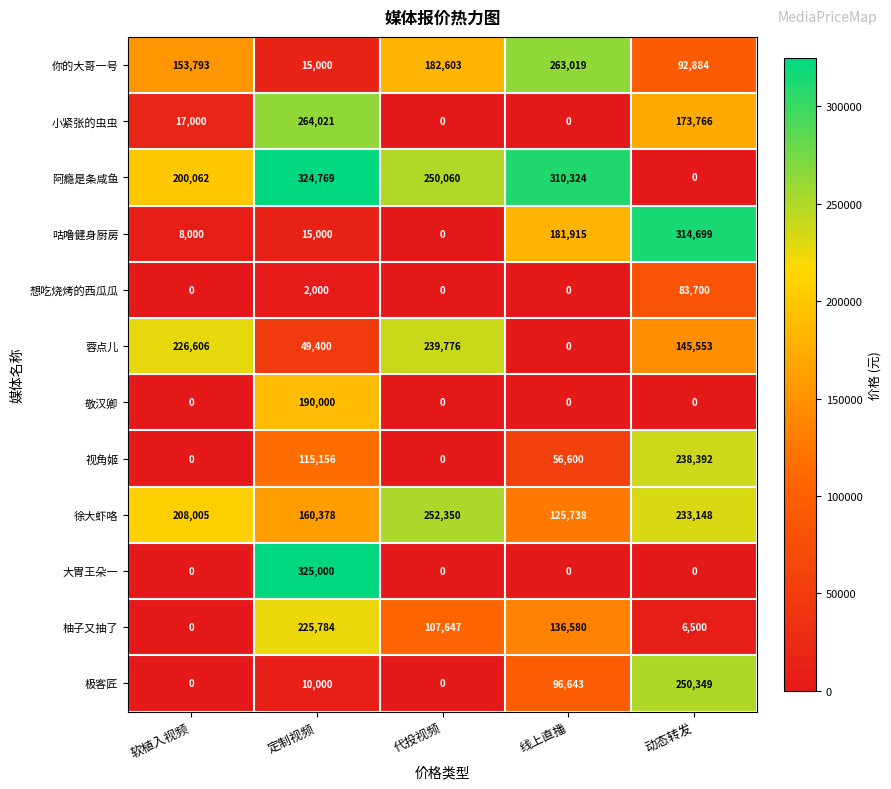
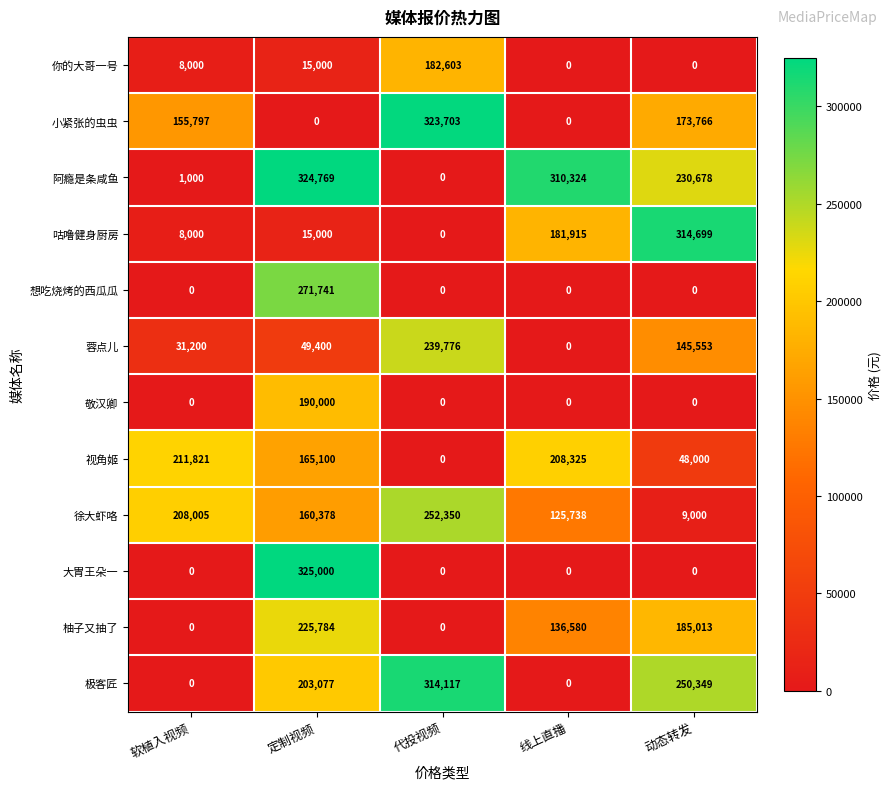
你的大哥一号, 软植入视频: 153,793 -> 8,000
你的大哥一号, 线上直播: 263,019 -> 0
你的大哥一号, 动态转发: 92,884 -> 0
小紧张的虫虫, 软植入视频: 17,000 -> 155,797
小紧张的虫虫, 定制视频: 264,021 -> 0
小紧张的虫虫, 代投视频: 0 -> 323,703
阿瘾是条咸鱼, 软植入视频: 200,062 -> 1,000
阿瘾是条咸鱼, 代投视频: 250,060 -> 0
阿瘾是条咸鱼, 动态转发: 0 -> 230,678
想吃烧烤的西瓜瓜, 定制视频: 2,000 -> 271,741
想吃烧烤的西瓜瓜, 动态转发: 83,700 -> 0
蓉点儿, 软植入视频: 226,606 -> 31,200
视角姬, 软植入视频: 0 -> 211,821
视角姬, 定制视频: 115,156 -> 165,100
视角姬, 线上直播: 56,600 -> 208,325
视角姬, 动态转发: 238,392 -> 48,000
徐大虾咯, 动态转发: 233,148 -> 9,000
柚子又抽了, 代投视频: 107,647 -> 0
柚子又抽了, 动态转发: 6,500 -> 185,013
极客匠, 定制视频: 10,000 -> 203,077
极客匠, 代投视频: 0 -> 314,117
极客匠, 线上直播: 96,643 -> 0
